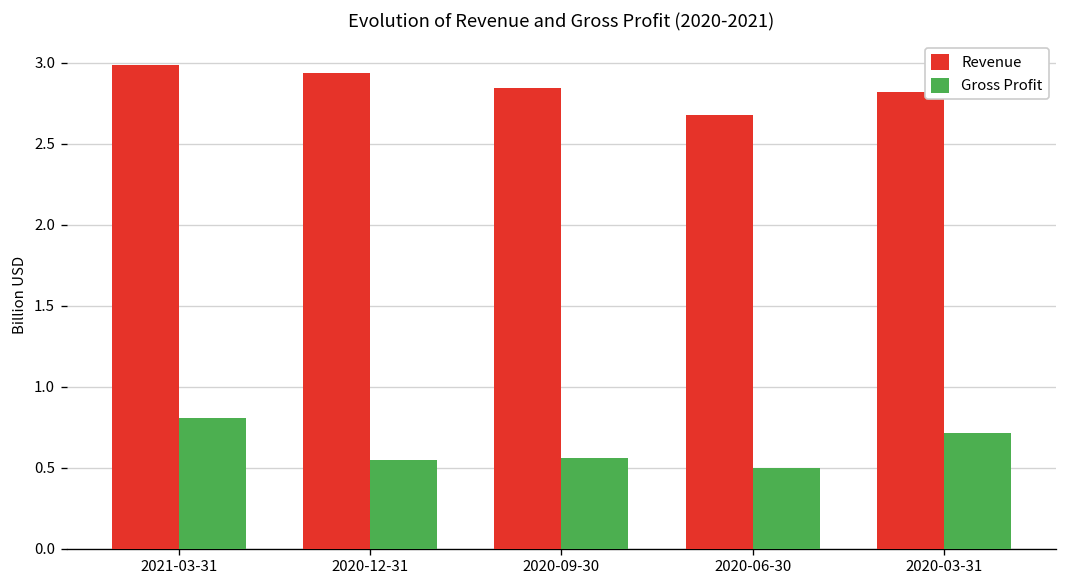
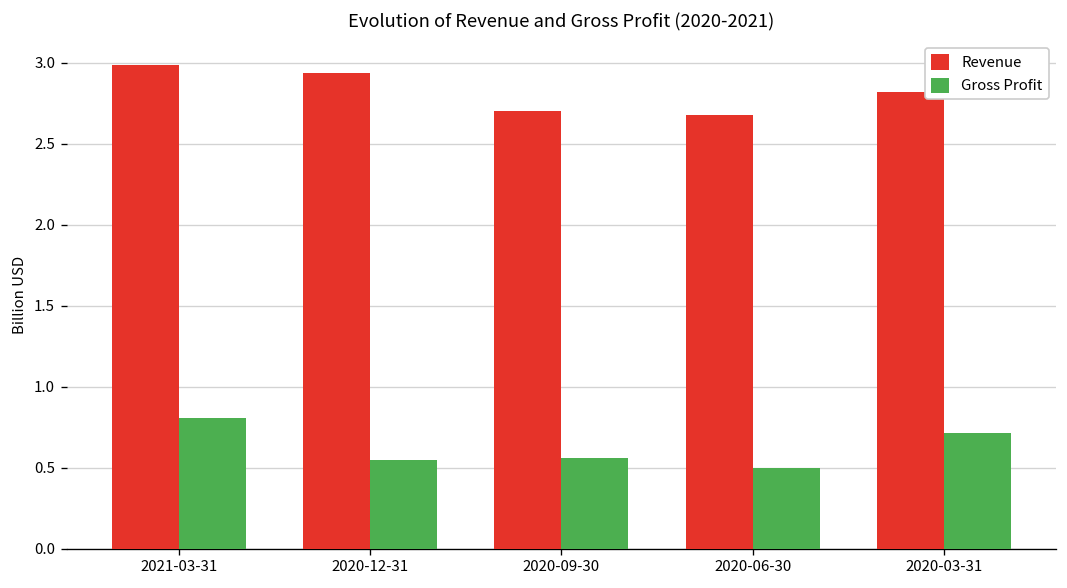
Revenue, 2020-09-30: 2.84 -> 2.70
